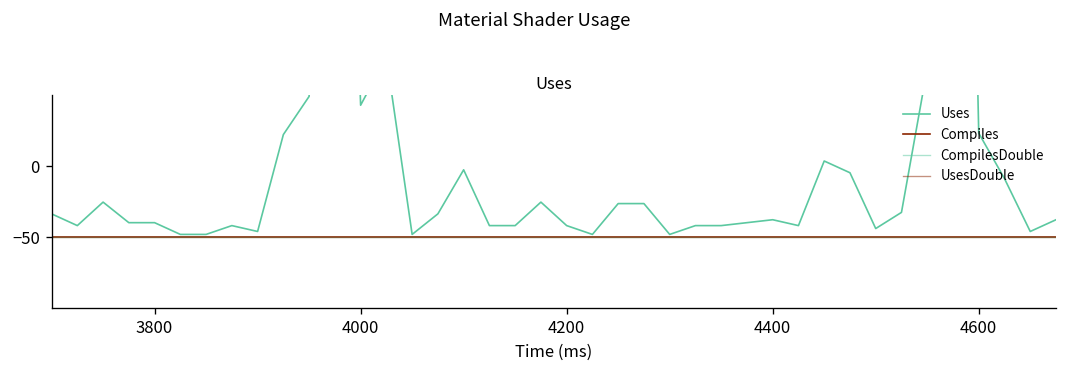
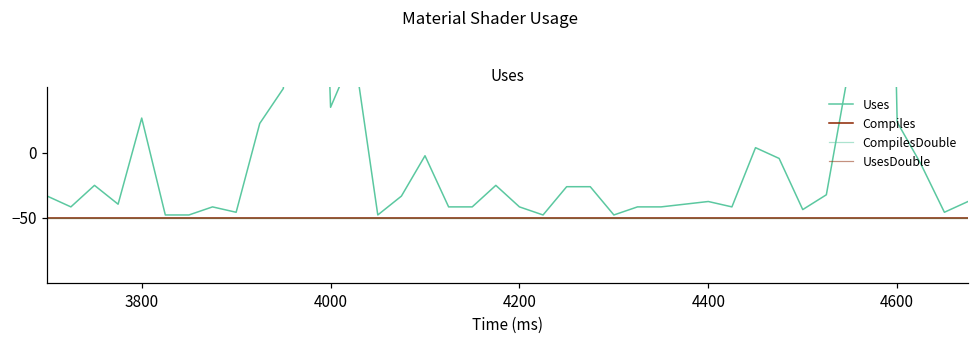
Uses, 3800: -40 -> 26
Uses, 4000: 43 -> 35
